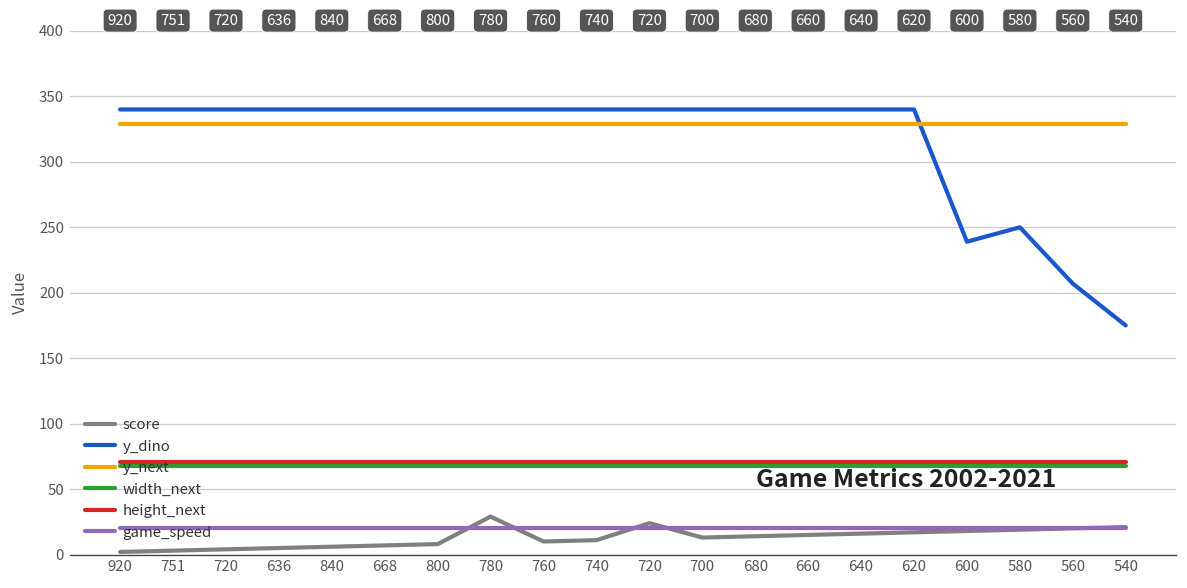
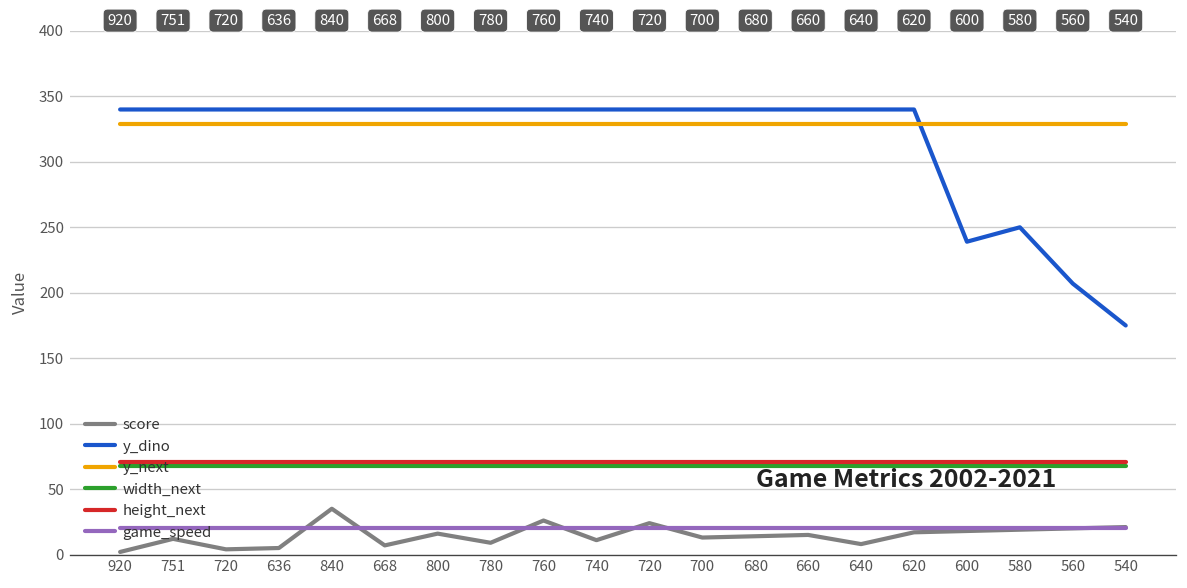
score, 751: 3 -> 12
score, 840: 6 -> 35
score, 800: 8 -> 16
score, 780: 29 -> 9
score, 760: 10 -> 26
score, 640: 16 -> 8
